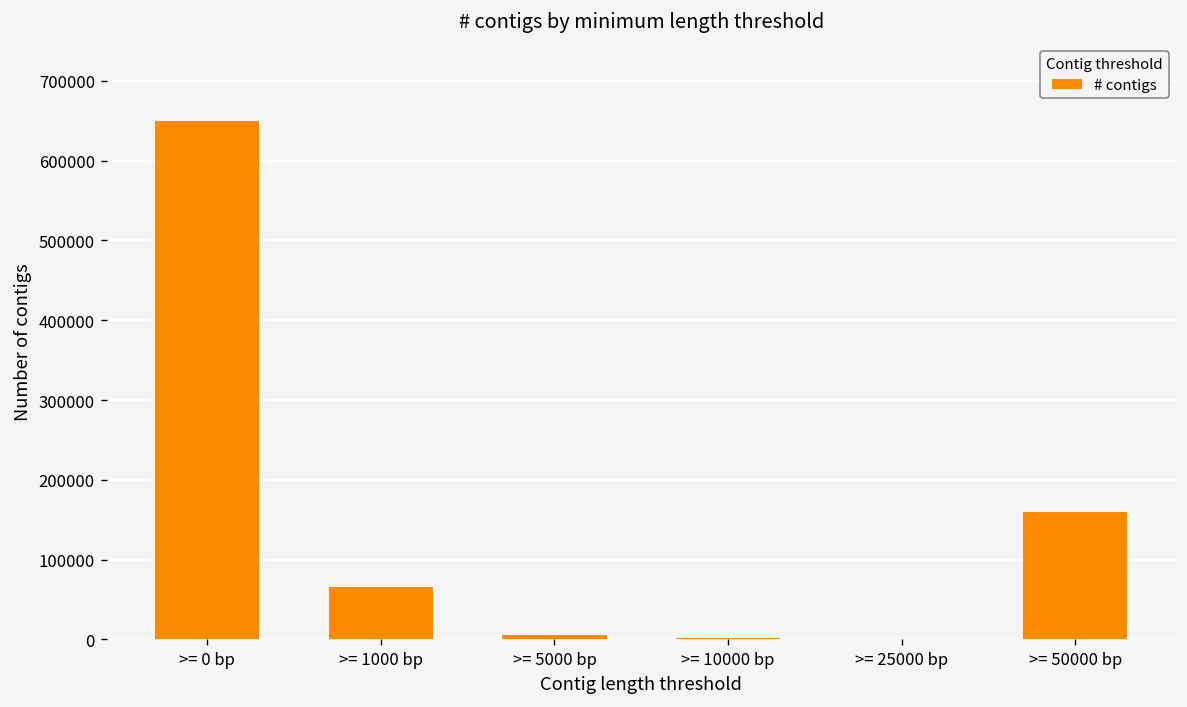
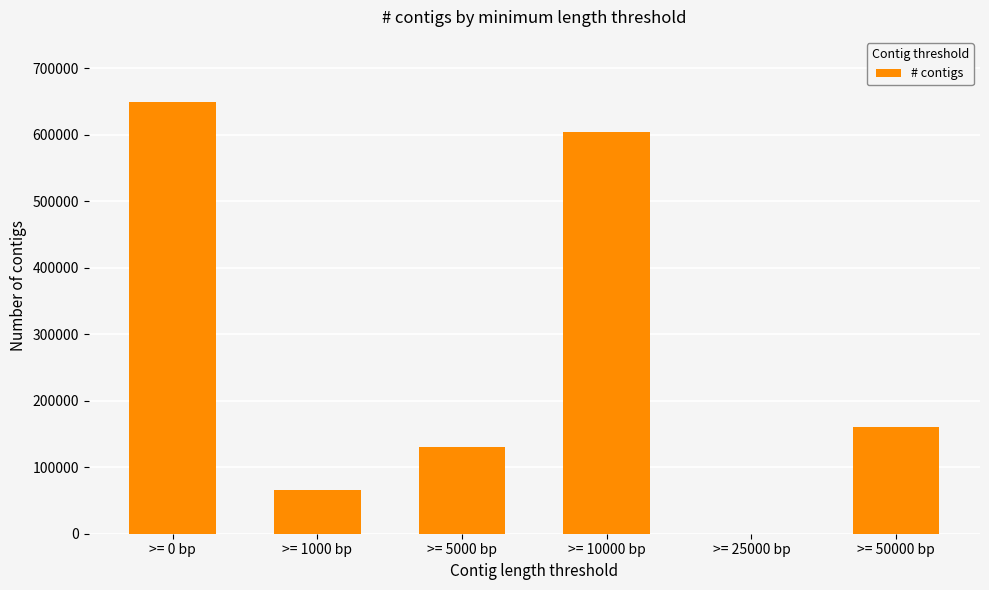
>= 5000 bp: 10000 -> 130000
>= 10000 bp: 0 -> 600000
